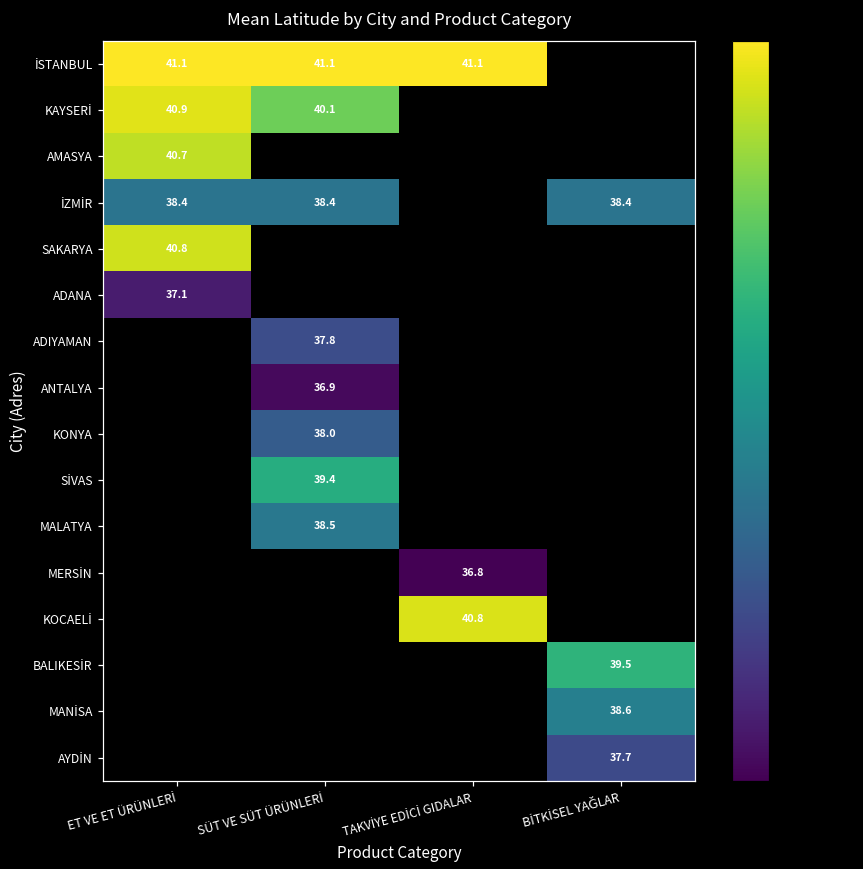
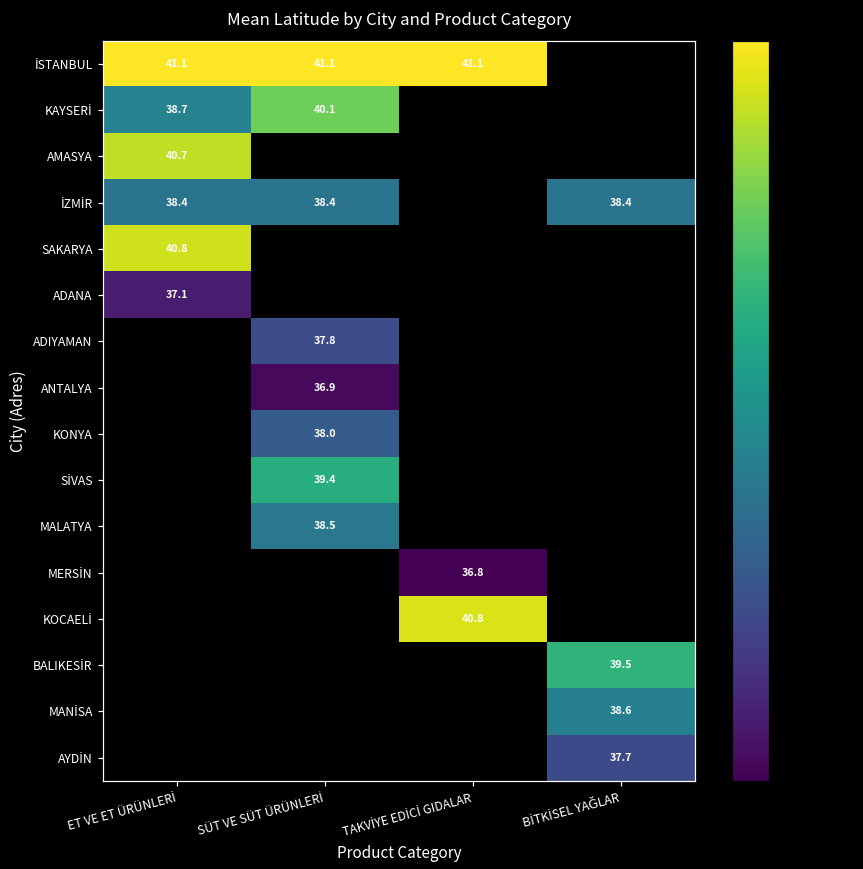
KAYSERİ, ET VE ET ÜRÜNLERİ: 40.9 -> 38.7
